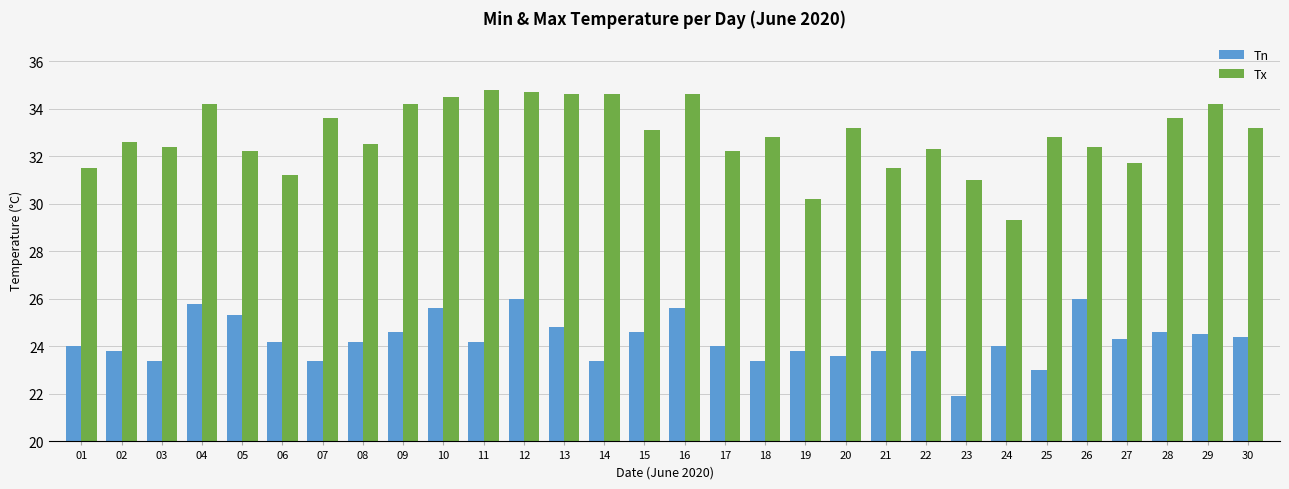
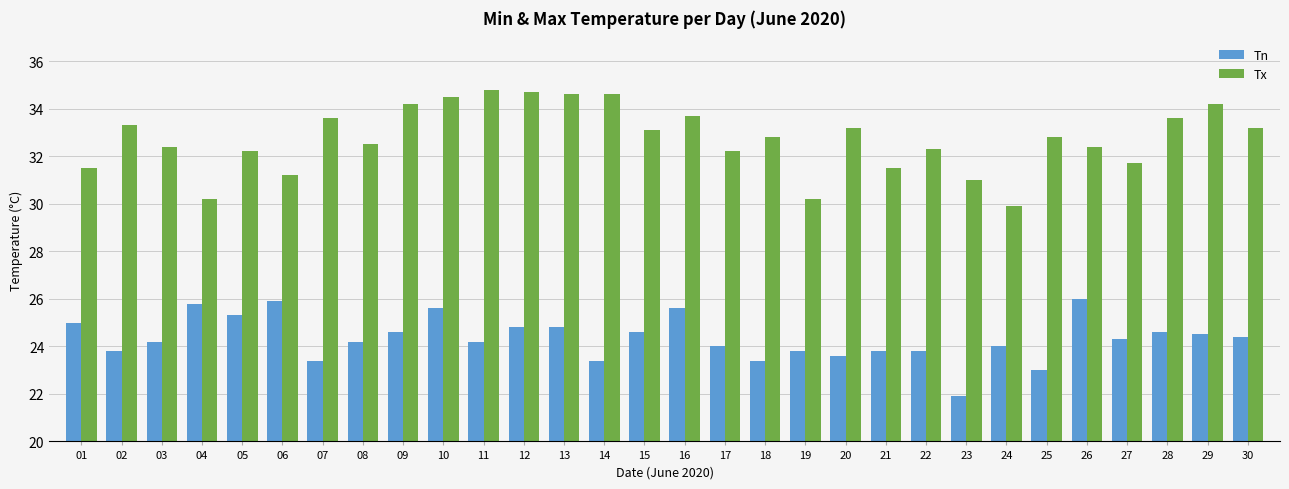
Tn, 01: 24 -> 25
Tx, 02: 32.6 -> 33.3
Tn, 03: 23.4 -> 24.2
Tx, 04: 34.2 -> 30.2
Tn, 06: 24.2 -> 25.9
Tn, 12: 26.0 -> 24.8
Tx, 16: 34.6 -> 33.7
Tx, 24: 29.3 -> 29.9
